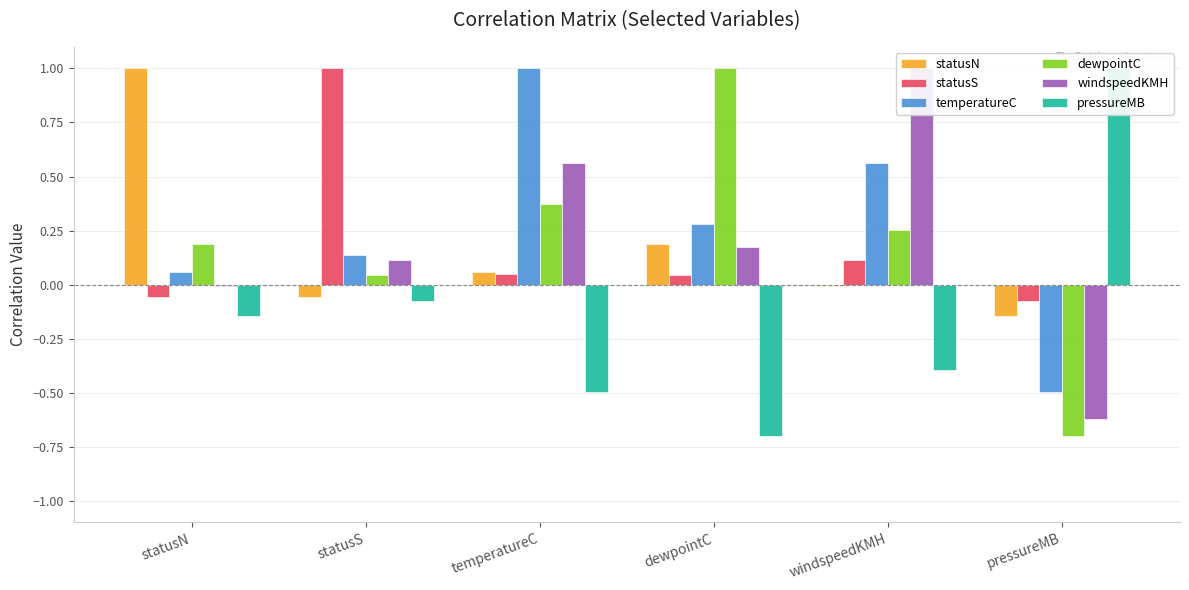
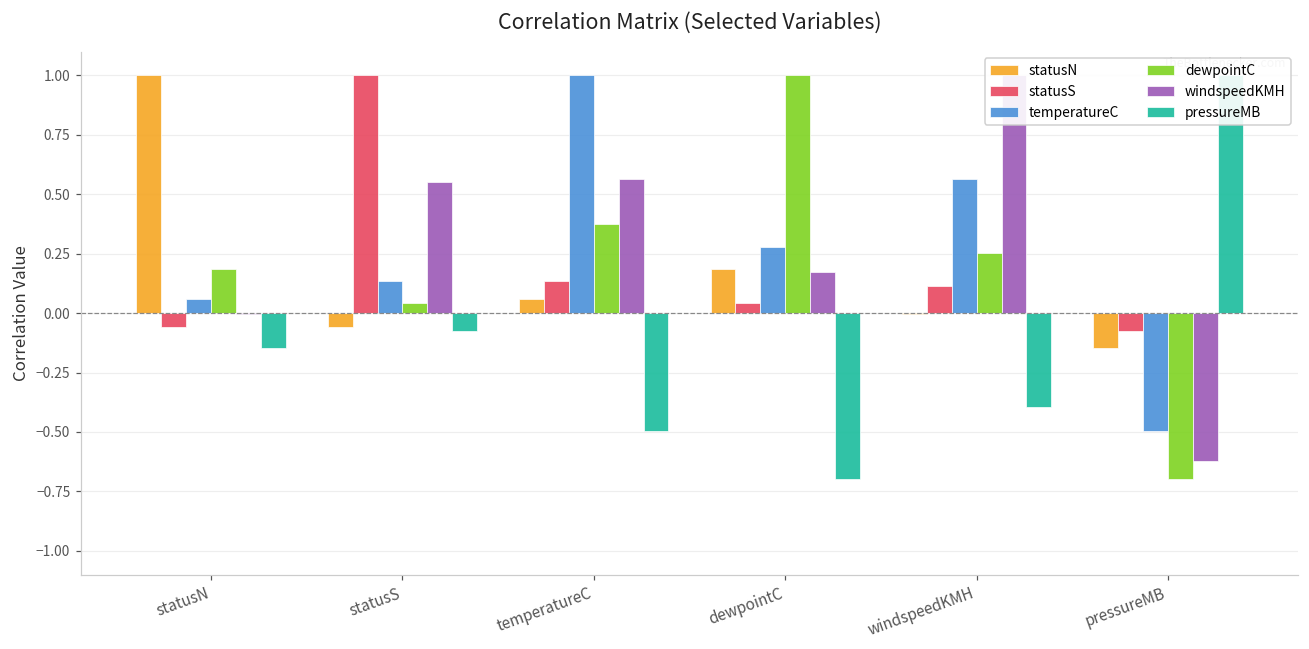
windspeedKMH, statusS: 0.11 -> 0.55
statusS, temperatureC: 0.05 -> 0.14
